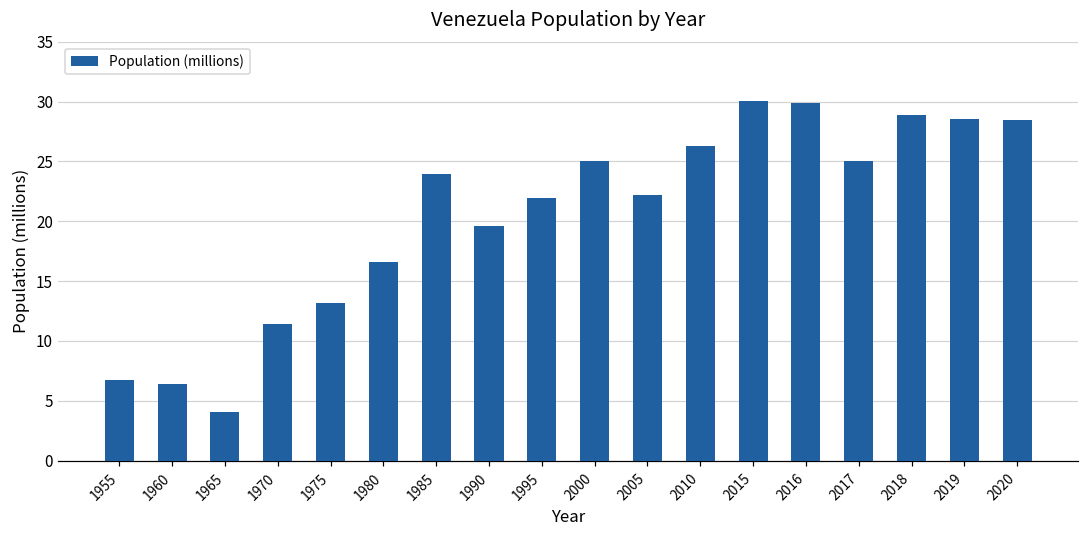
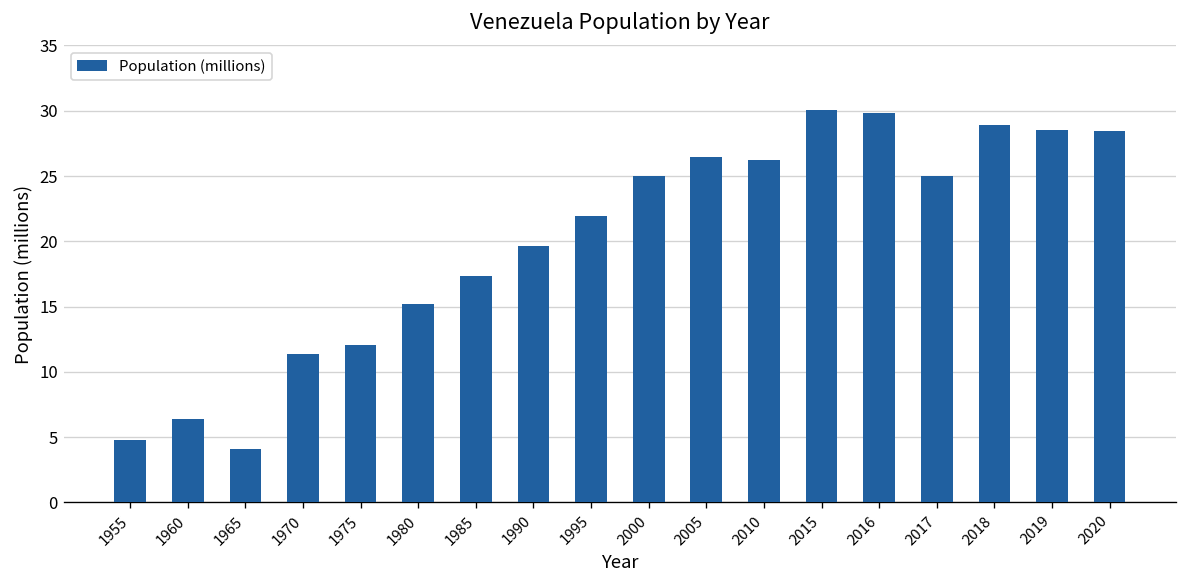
1955: 6.7 -> 4.8
1975: 13.2 -> 12.1
1980: 16.6 -> 15.2
1985: 23.9 -> 17.3
2005: 22.2 -> 26.4
